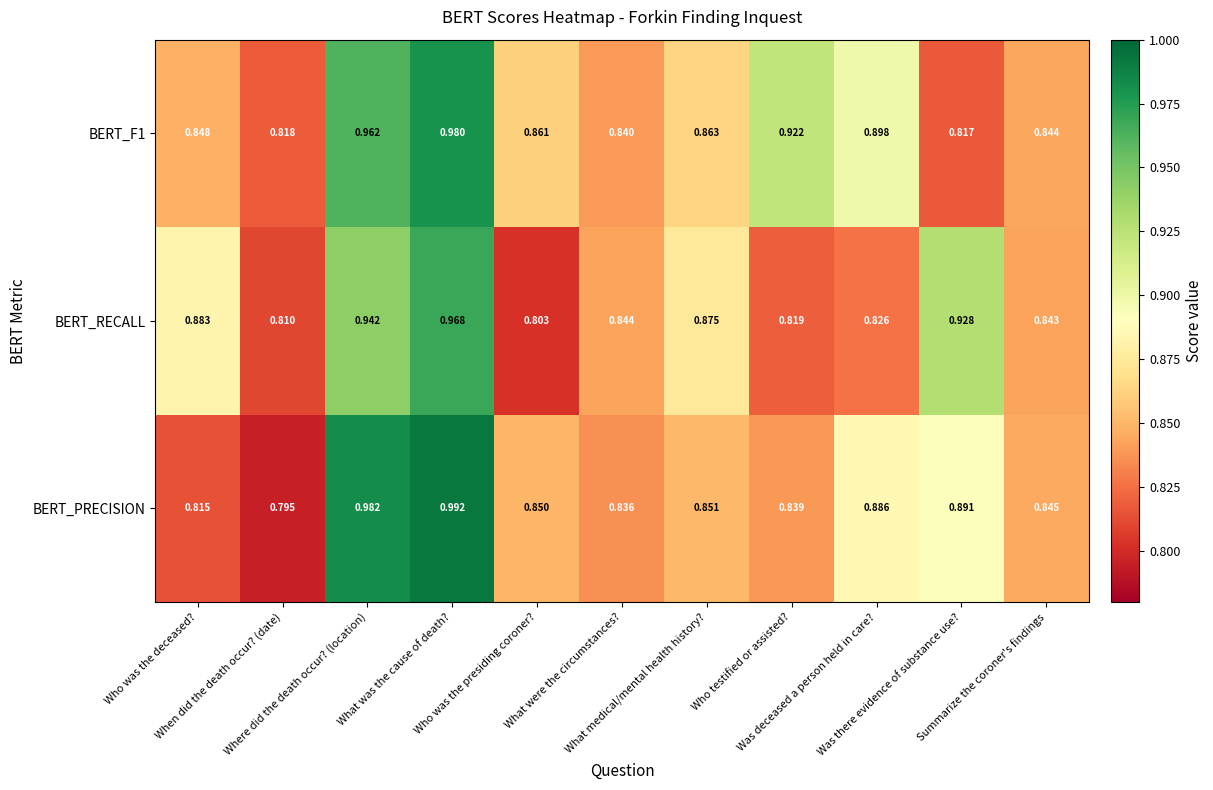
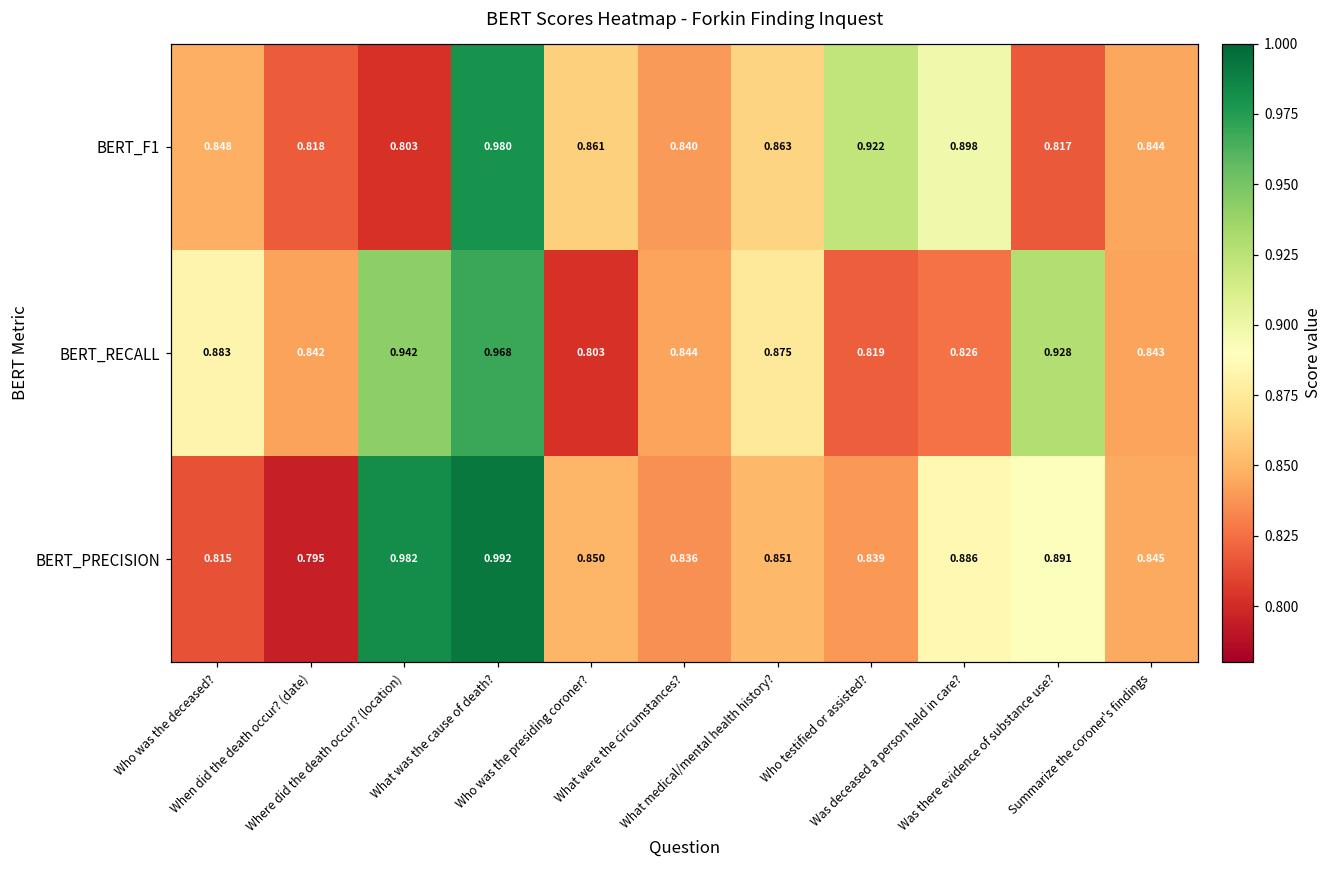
BERT_F1, Where did the death occur? (location): 0.962 -> 0.803
BERT_RECALL, When did the death occur? (date): 0.810 -> 0.842
